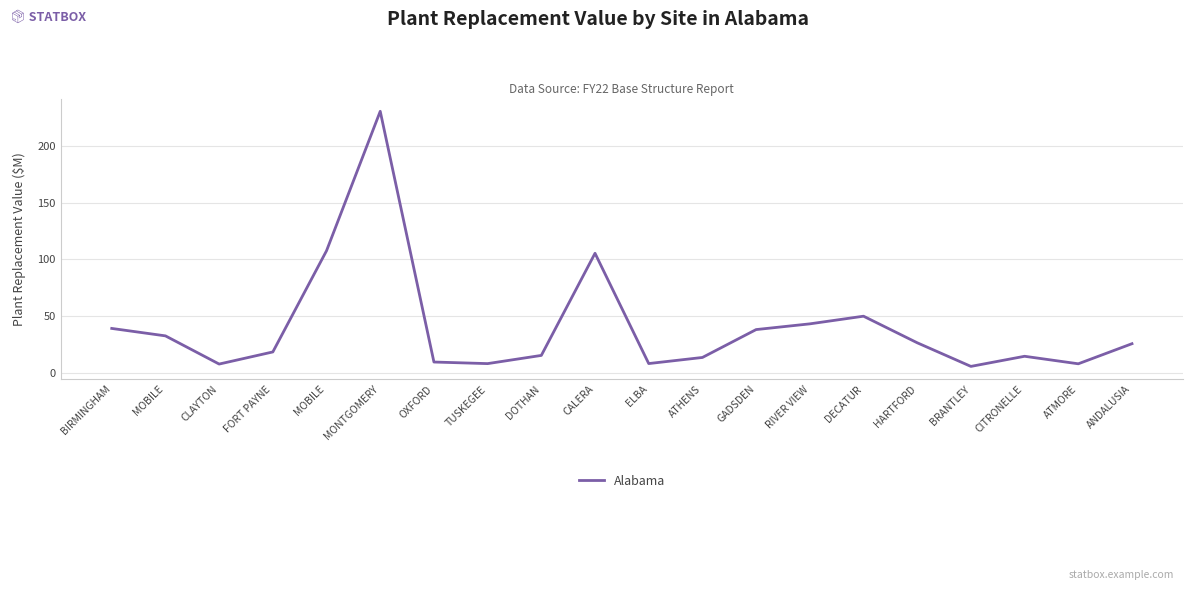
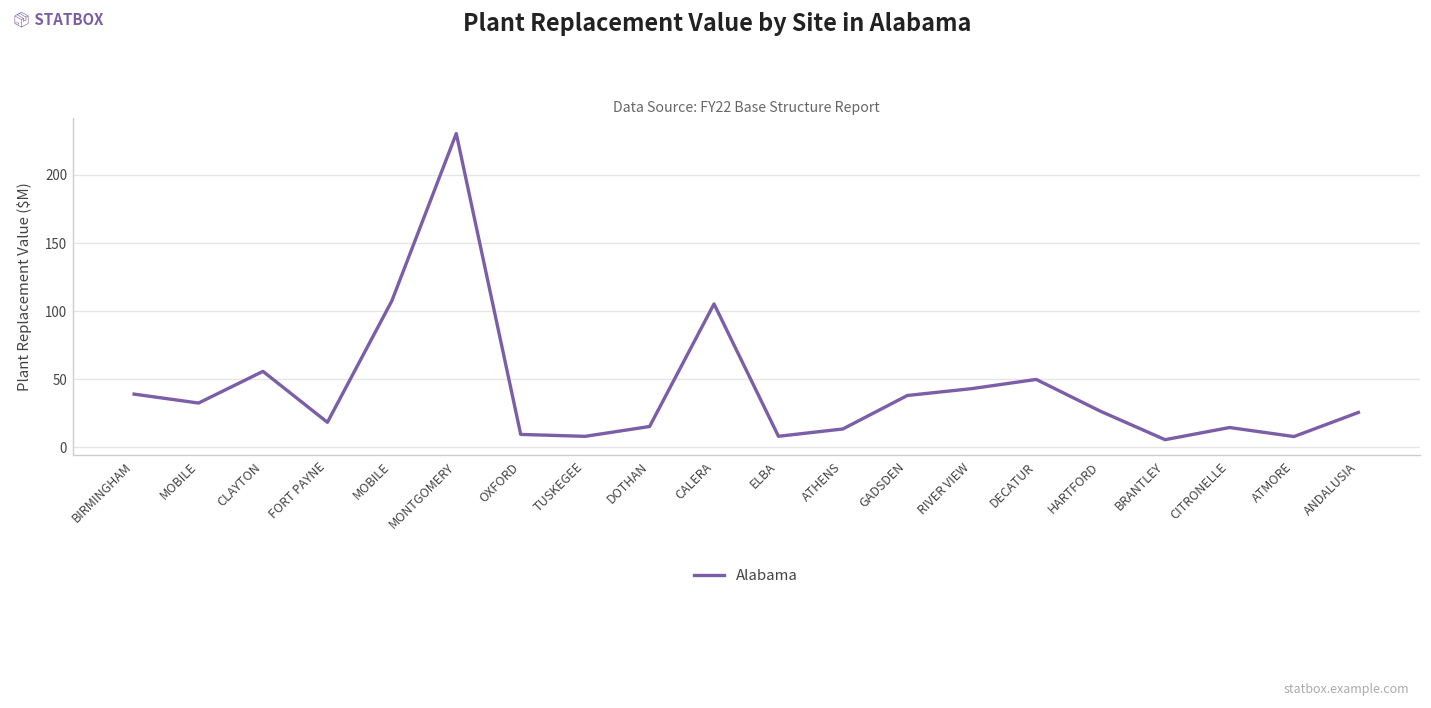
CLAYTON: 8 -> 56
